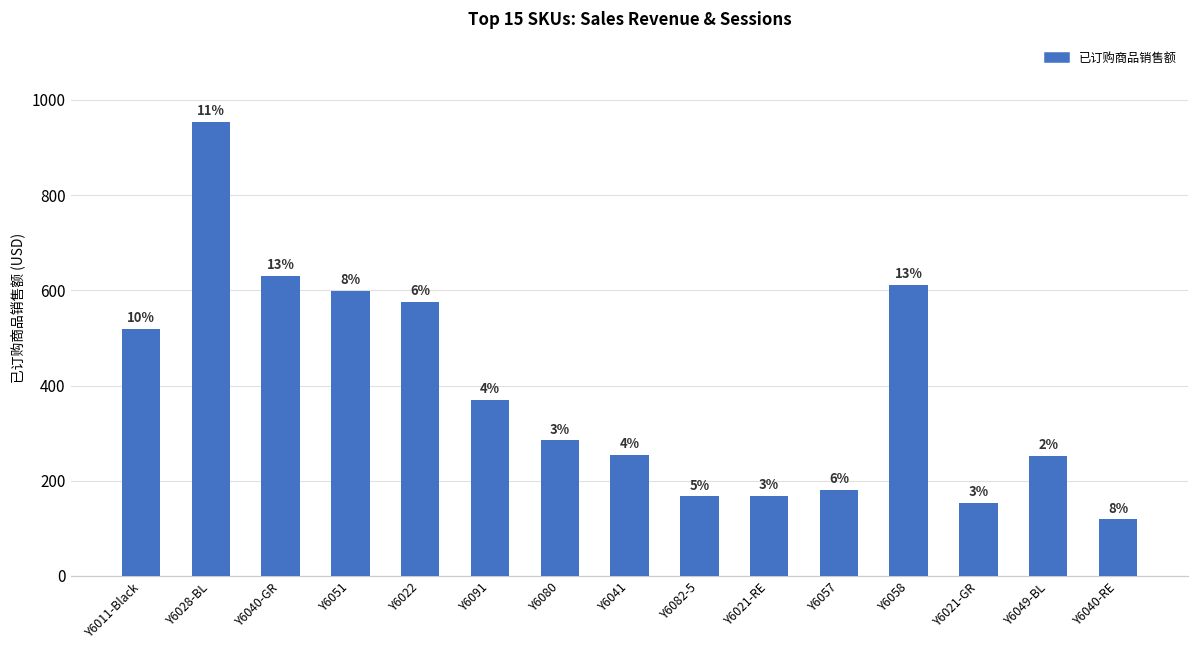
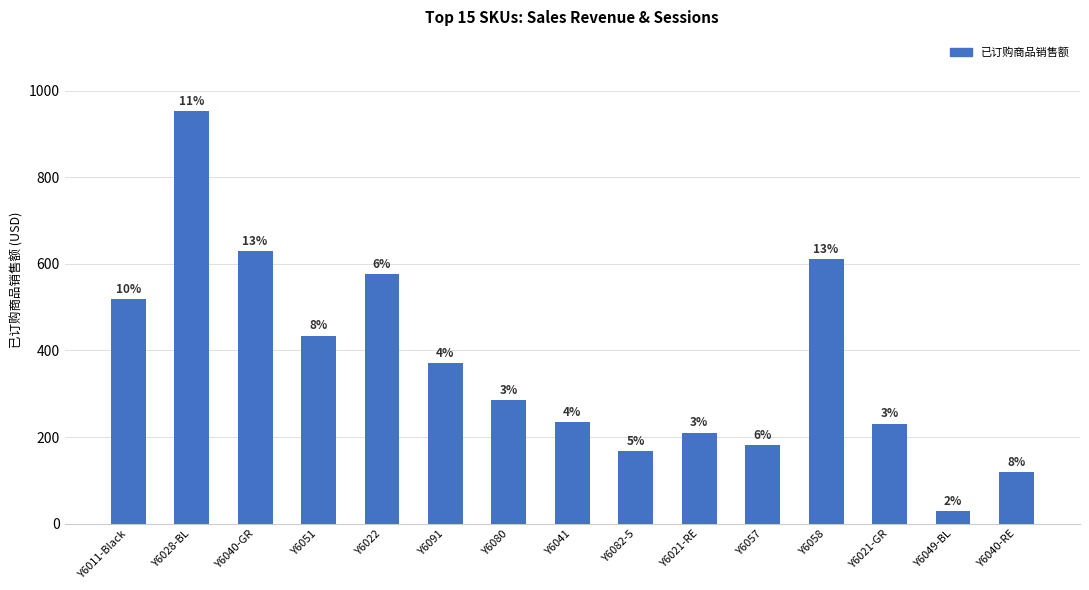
Y6051: 600 -> 430
Y6041: 250 -> 230
Y6021-RE: 170 -> 210
Y6021-GR: 150 -> 230
Y6049-BL: 250 -> 30
